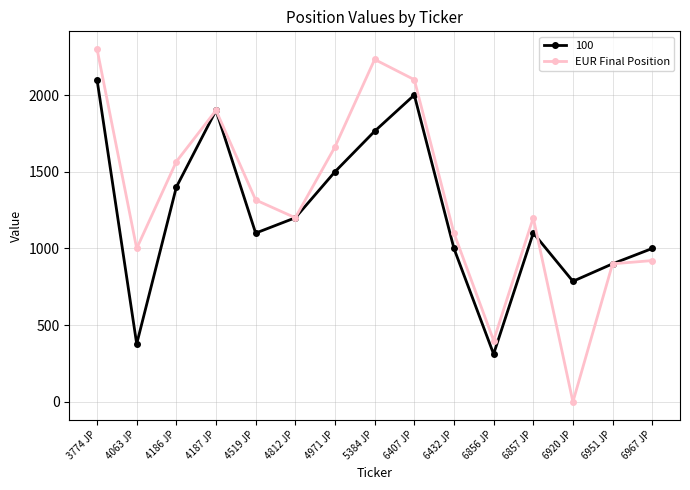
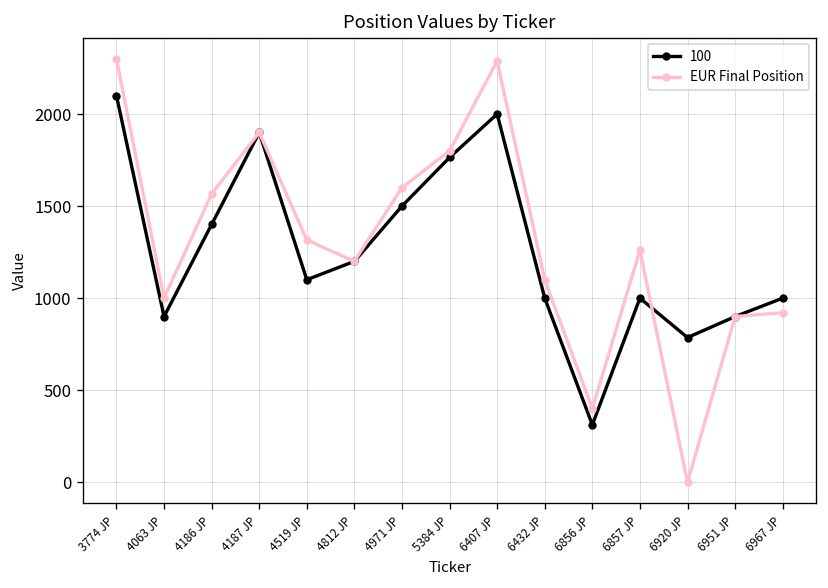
100, 4063 JP: 380 -> 900
EUR Final Position, 4971 JP: 1660 -> 1600
EUR Final Position, 5384 JP: 2230 -> 1800
EUR Final Position, 6407 JP: 2100 -> 2290
100, 6857 JP: 1100 -> 1000
EUR Final Position, 6857 JP: 1200 -> 1260
